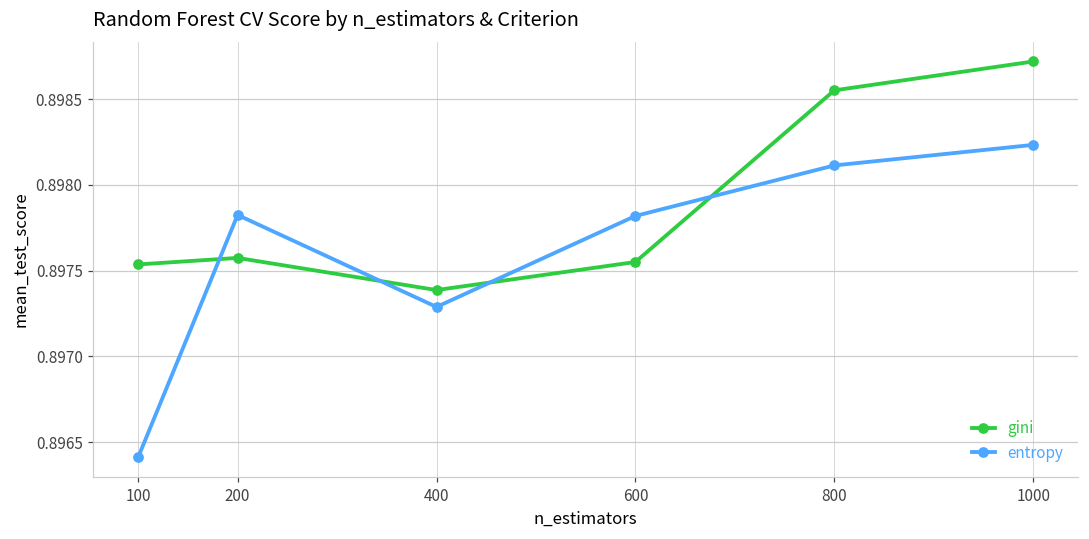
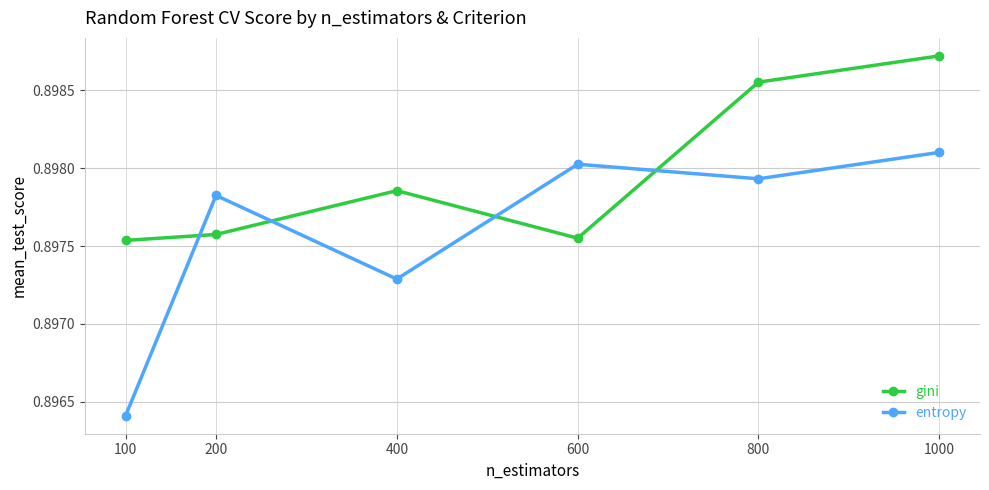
gini, 400: 0.89739 -> 0.89786
entropy, 600: 0.89782 -> 0.89802
entropy, 800: 0.89811 -> 0.89793
entropy, 1000: 0.89823 -> 0.89810
